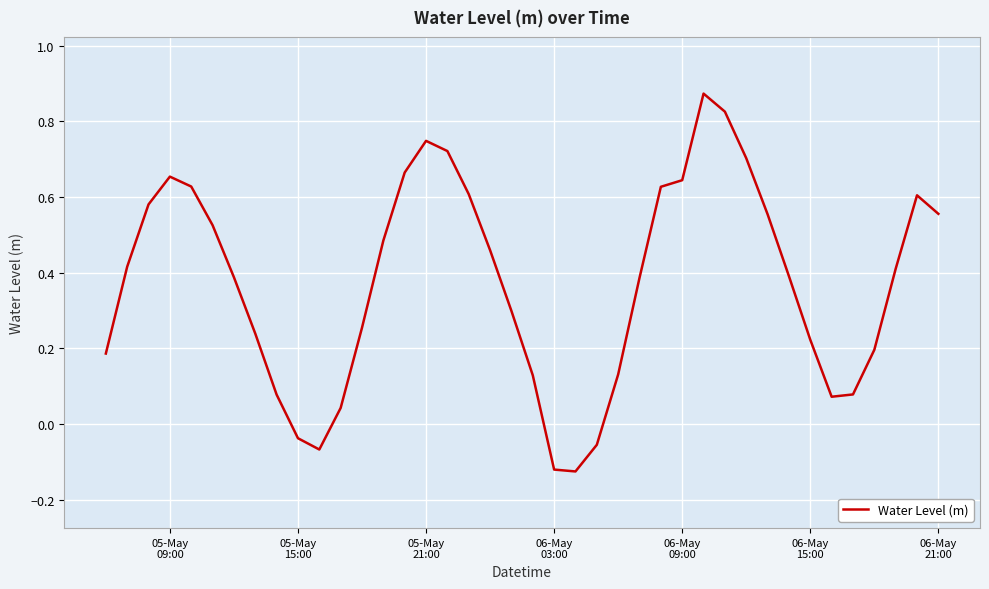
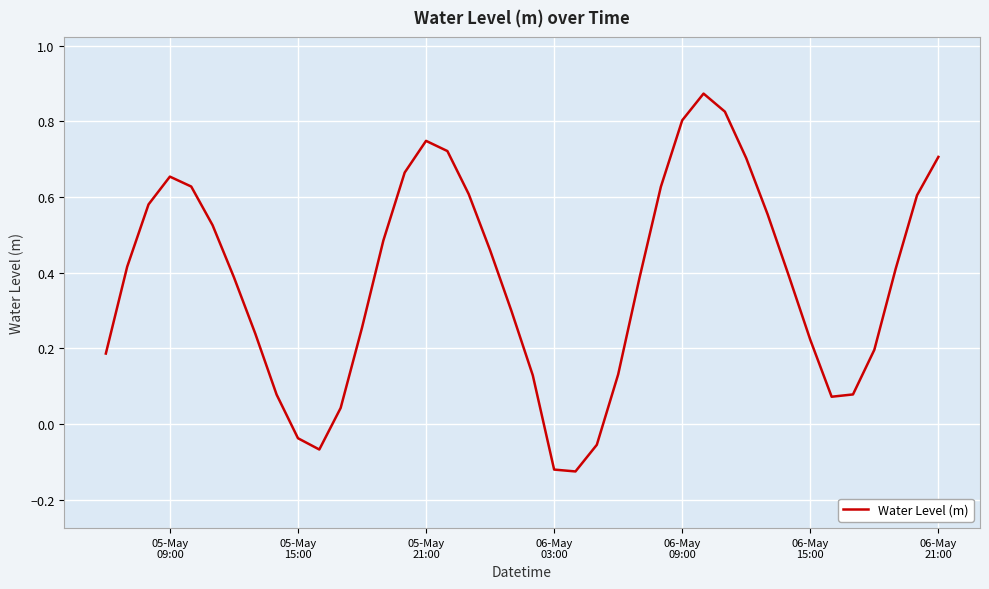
06-May 09:00: 0.64 -> 0.80
06-May 21:00: 0.56 -> 0.71
